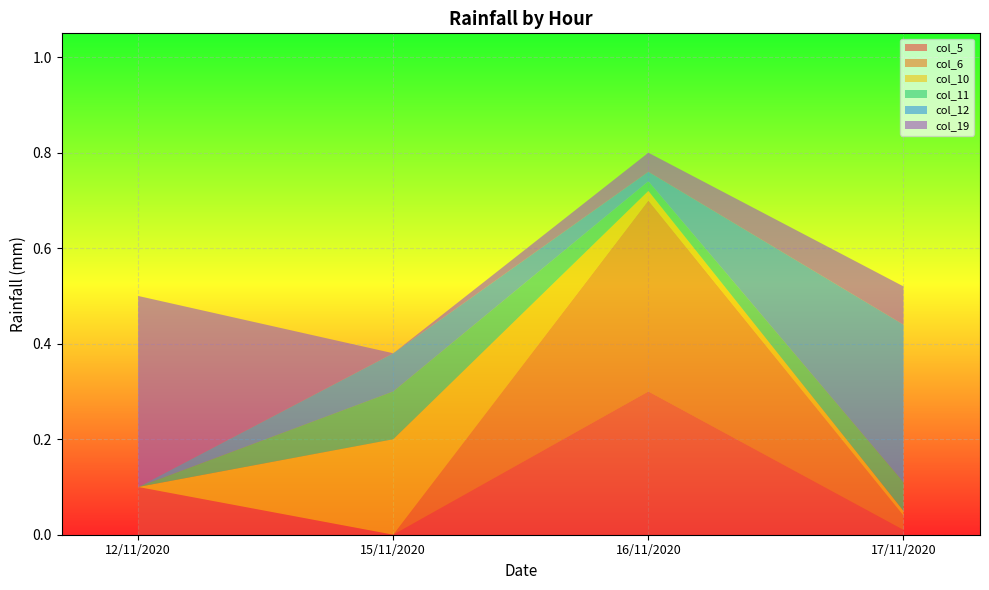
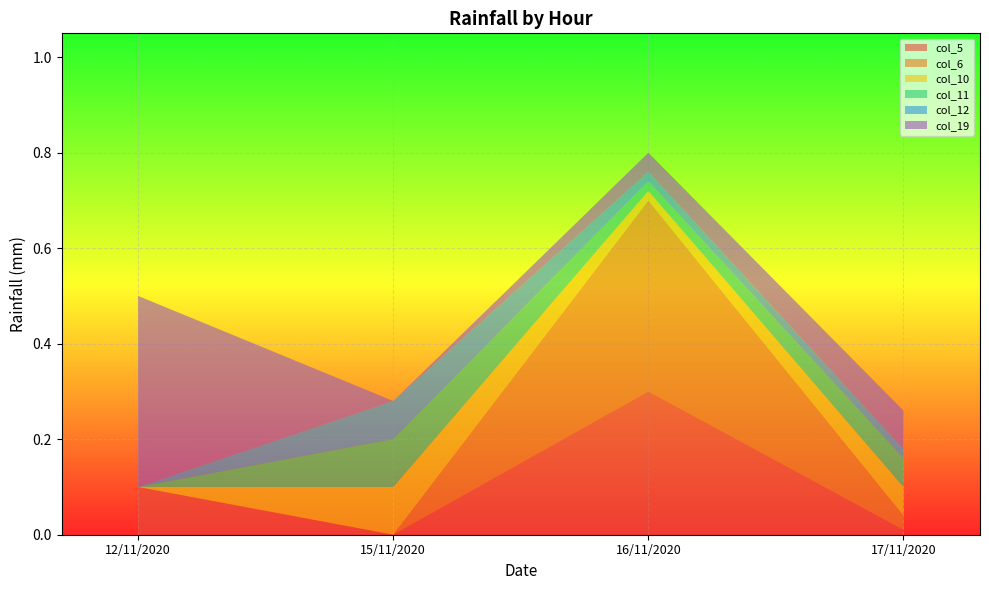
col_10, 15/11/2020: 0.2 -> 0.1
col_10, 17/11/2020: 0.01 -> 0.06
col_12, 17/11/2020: 0.33 -> 0.02
